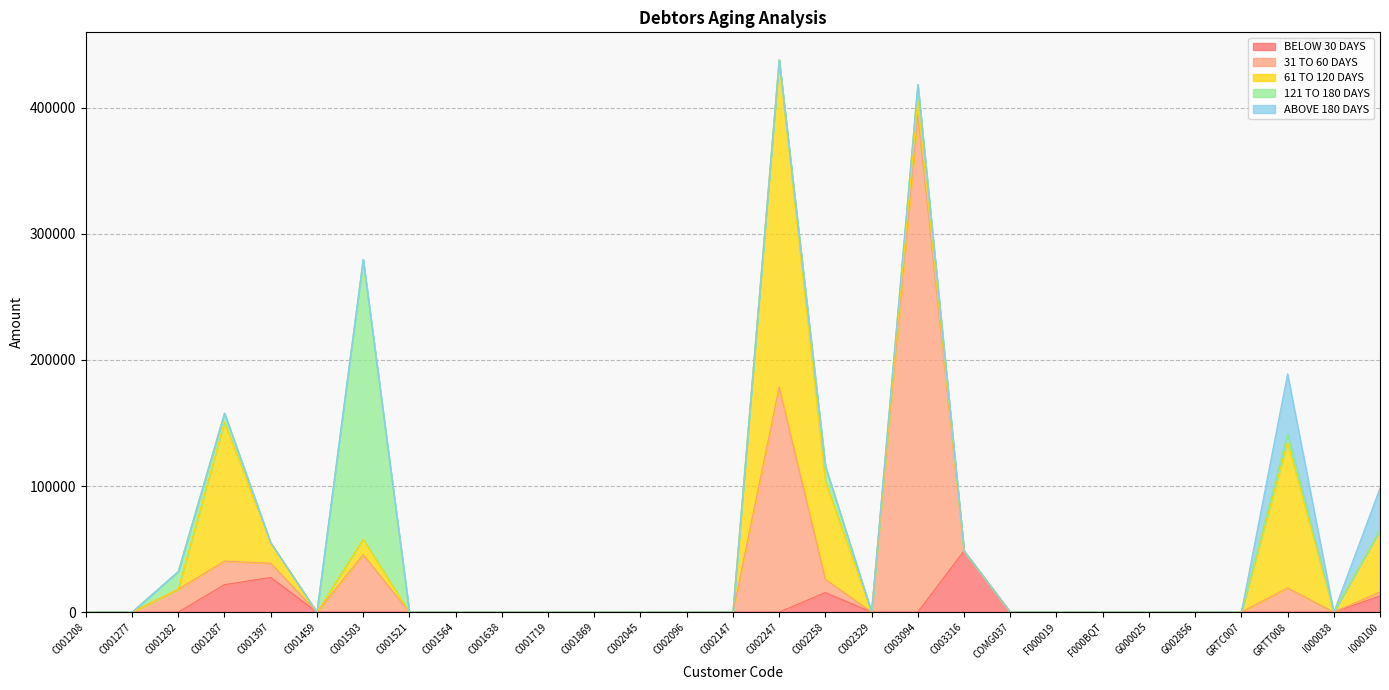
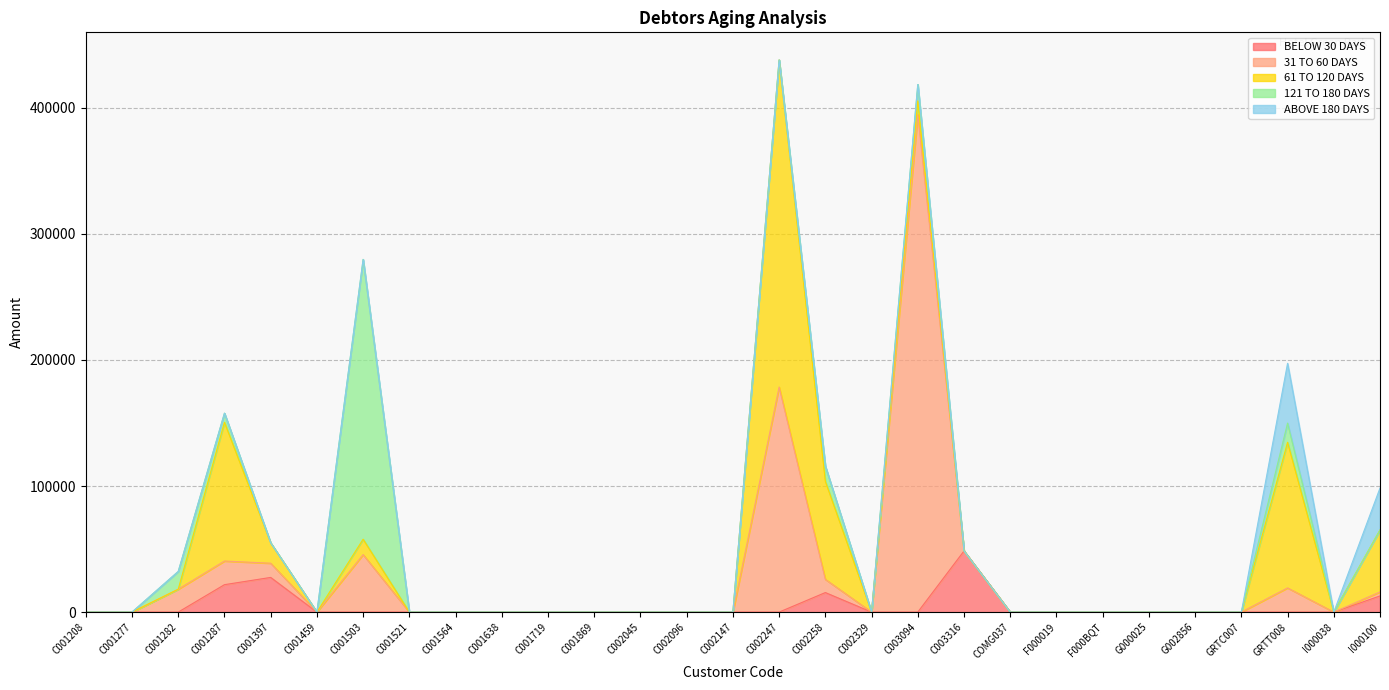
121 TO 180 DAYS, GRTT008: 7000 -> 15000
